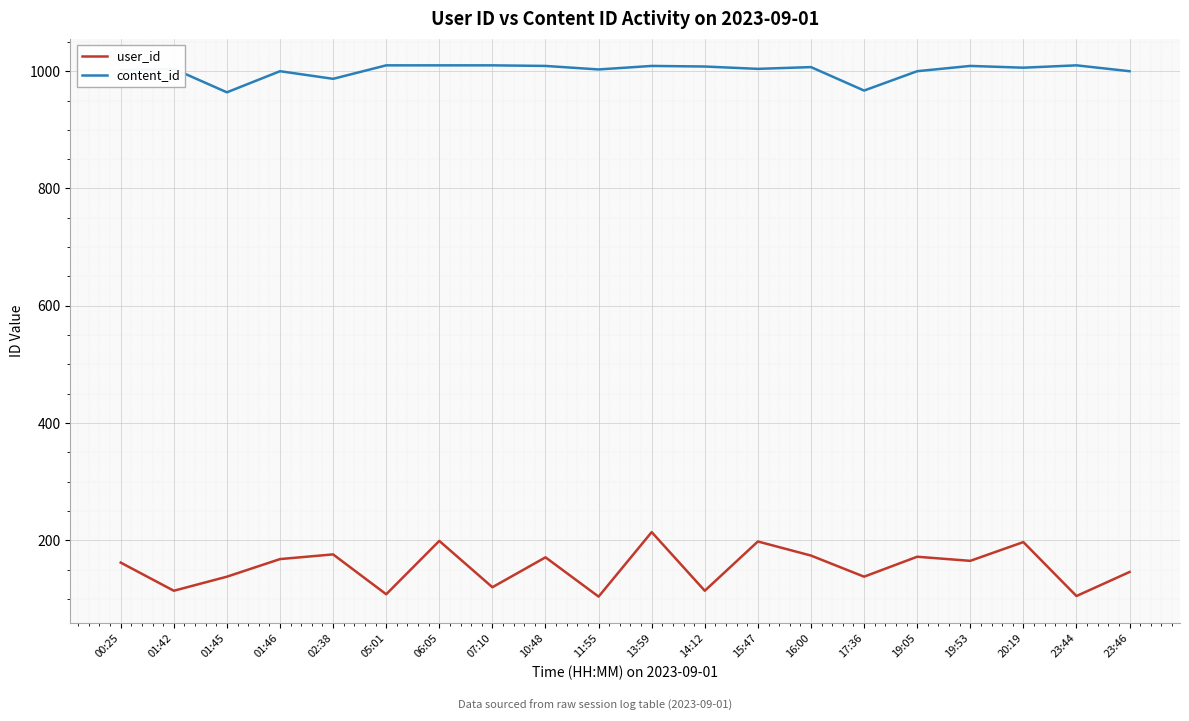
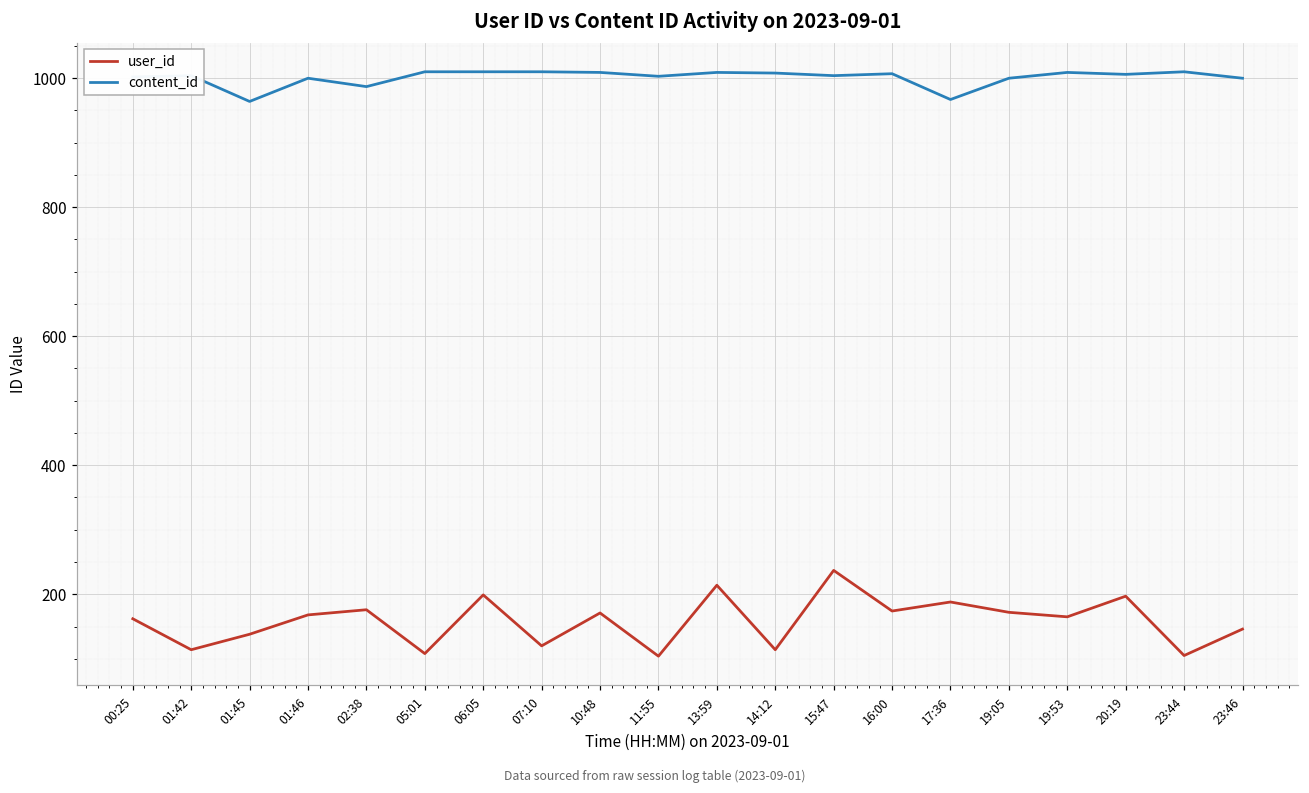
user_id, 15:47: 200 -> 240
user_id, 17:36: 140 -> 190
